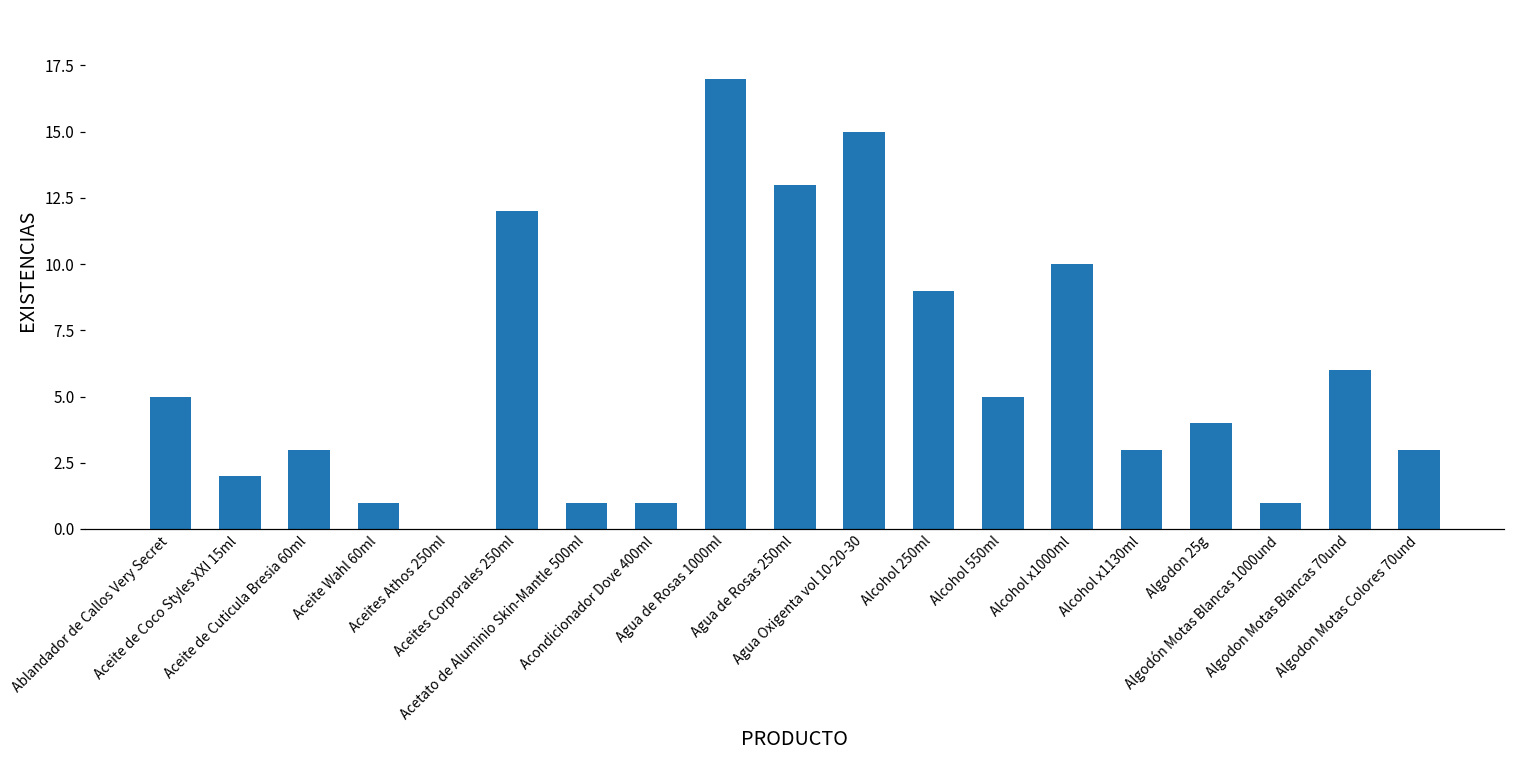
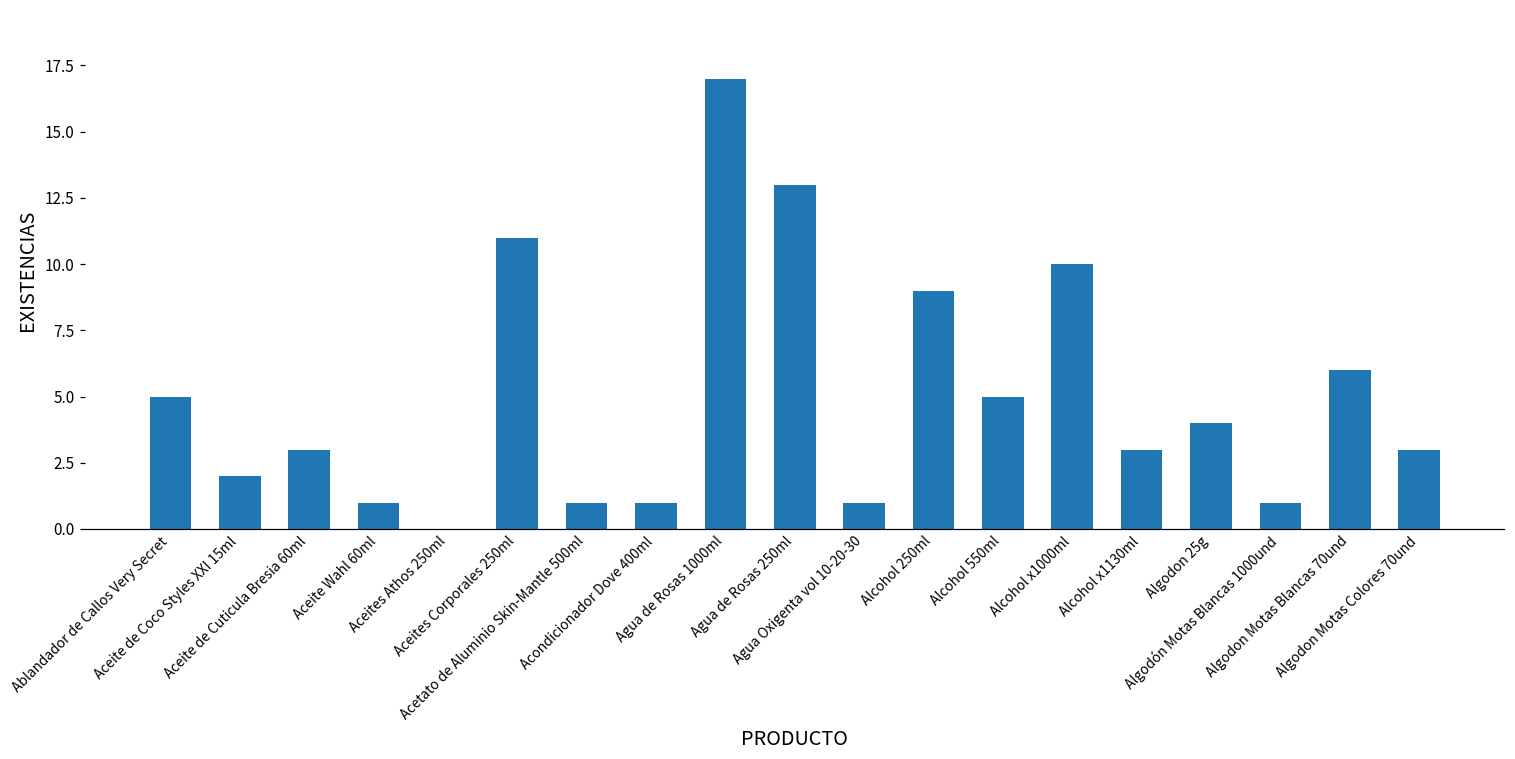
Aceites Corporales 250ml: 12 -> 11
Agua Oxigenta vol 10-20-30: 15 -> 1
